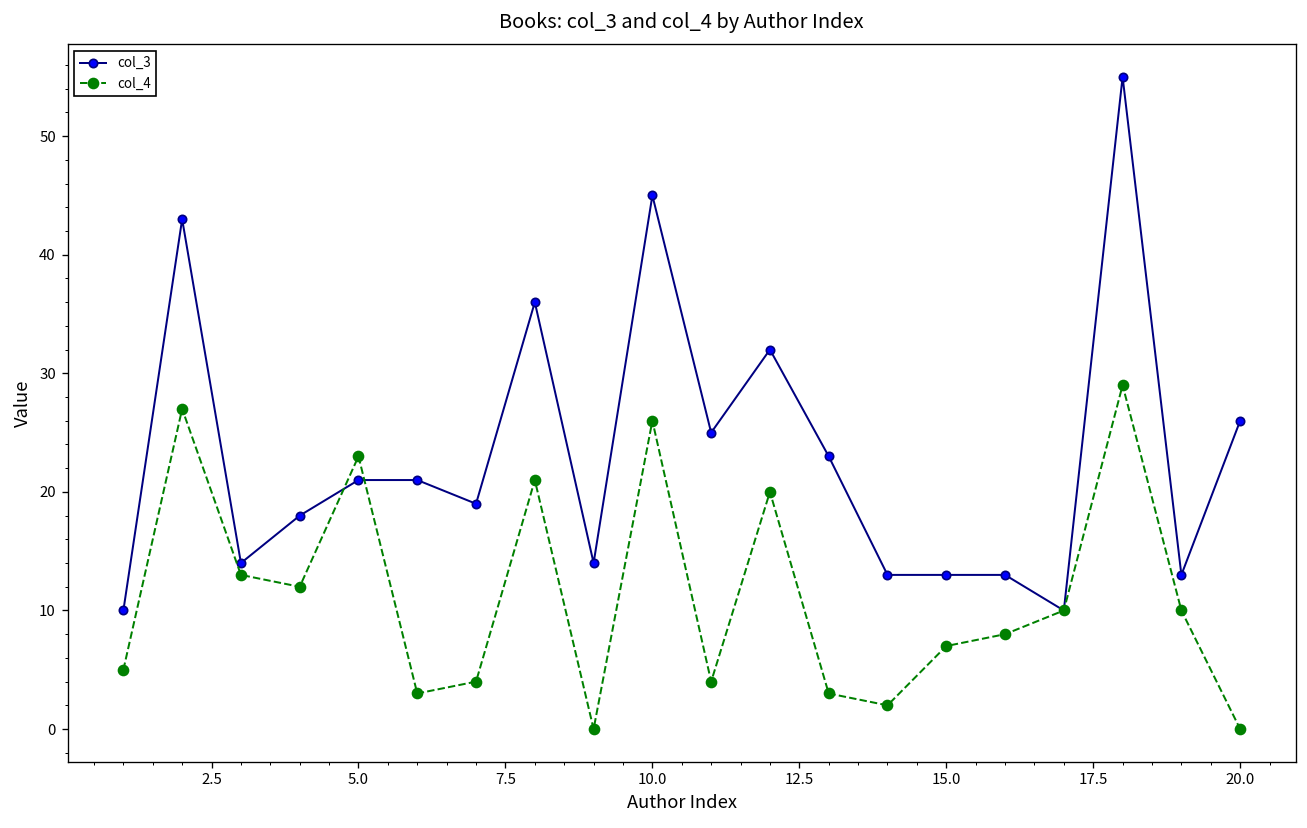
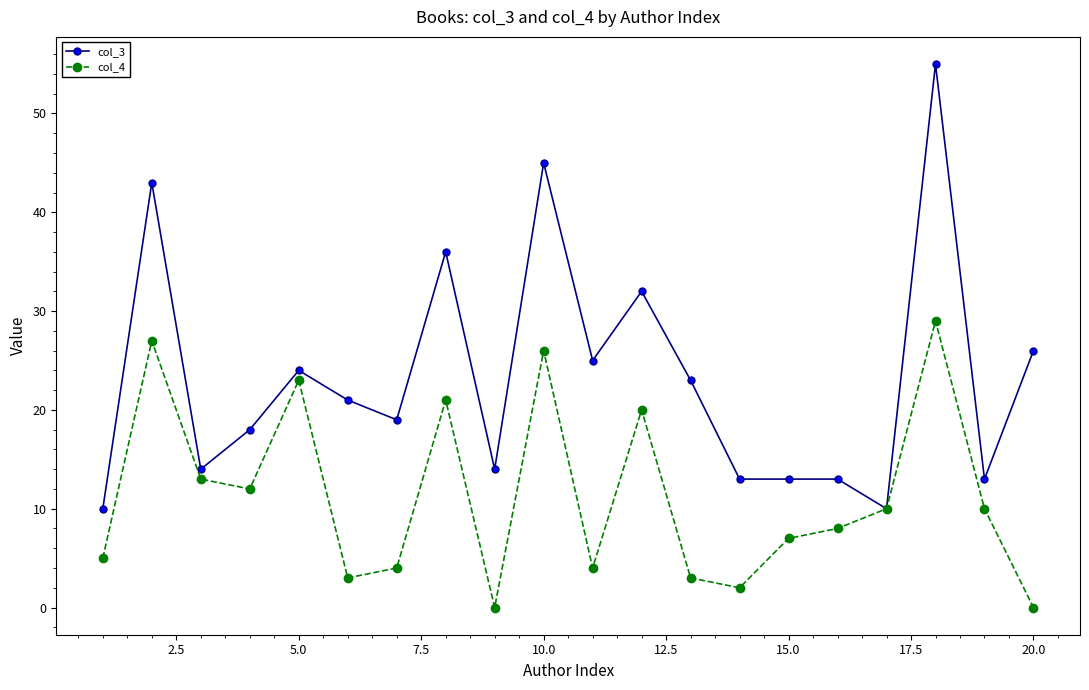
col_3, 5.0: 21 -> 24
